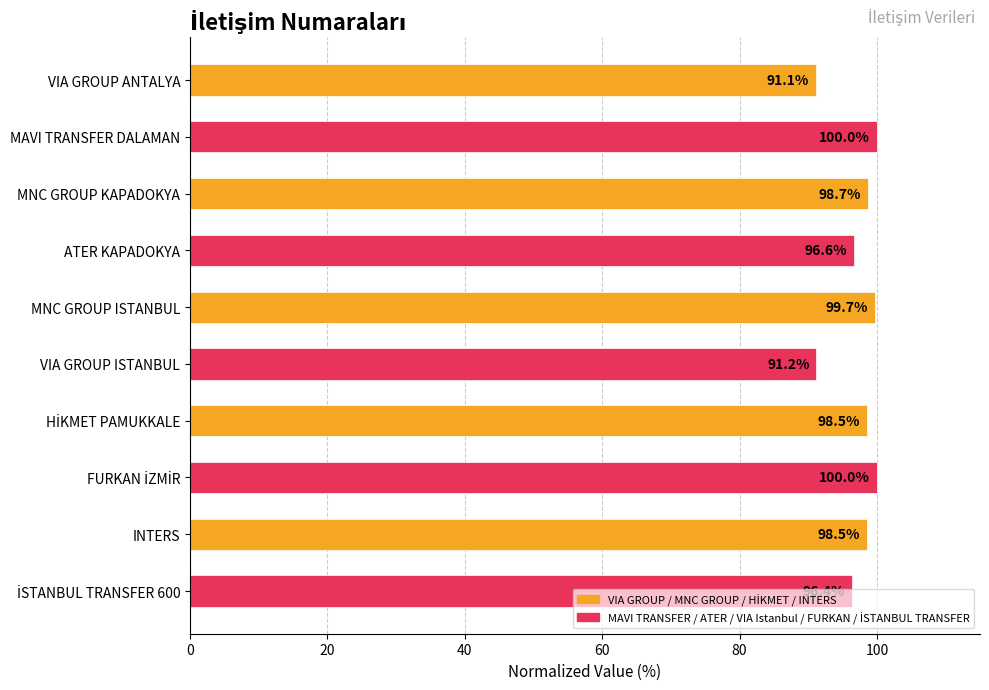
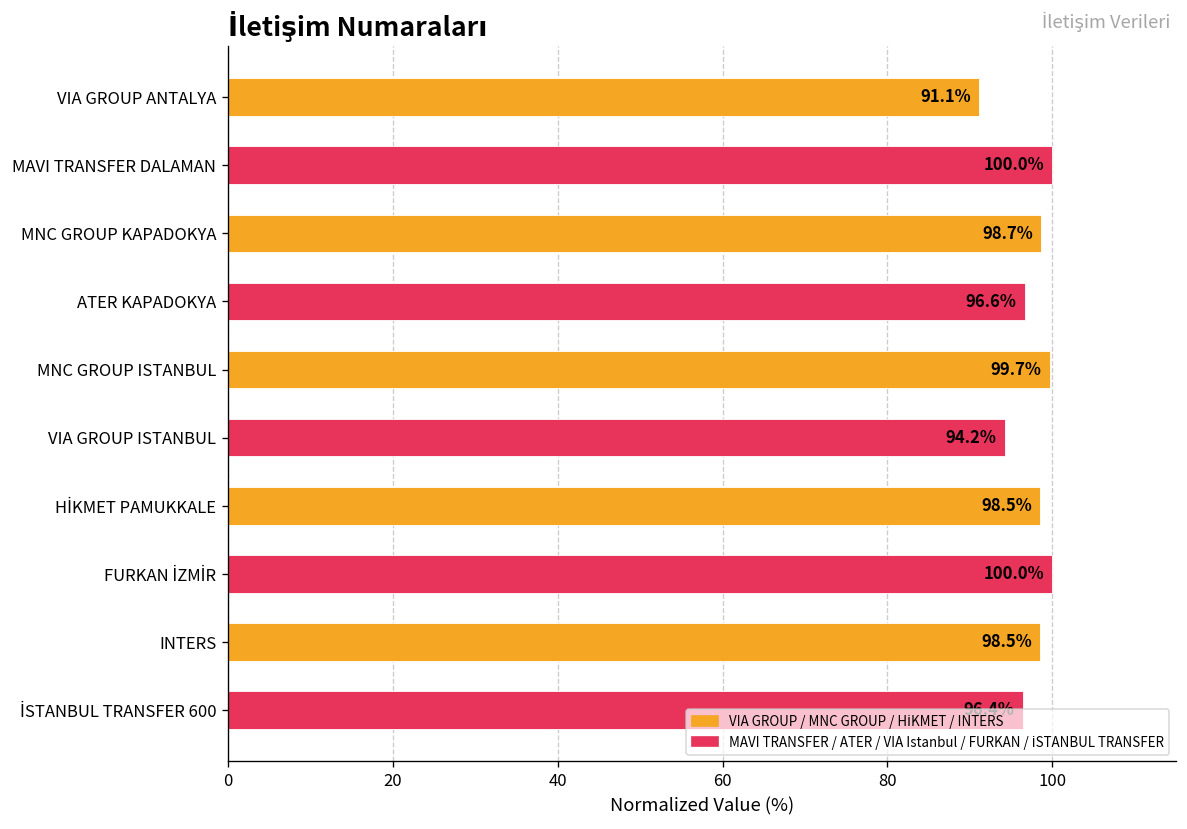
VIA GROUP ISTANBUL: 91.2% -> 94.2%
